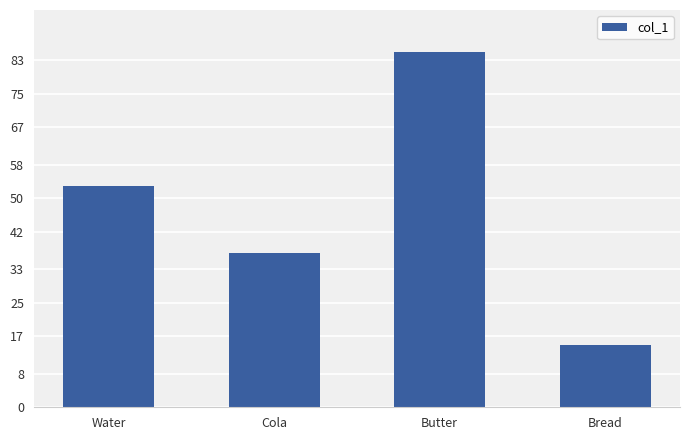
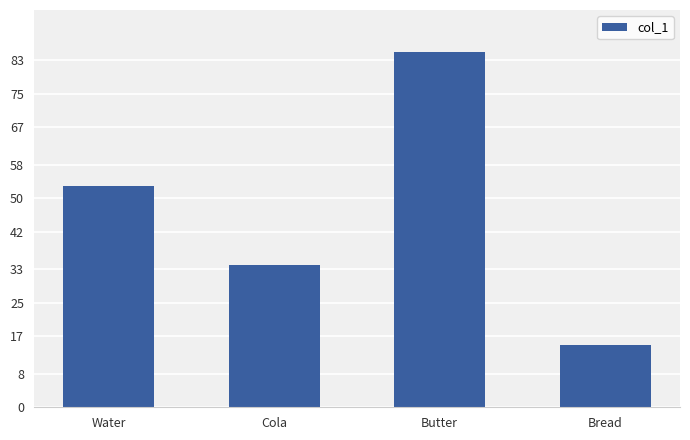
Cola: 37 -> 34
